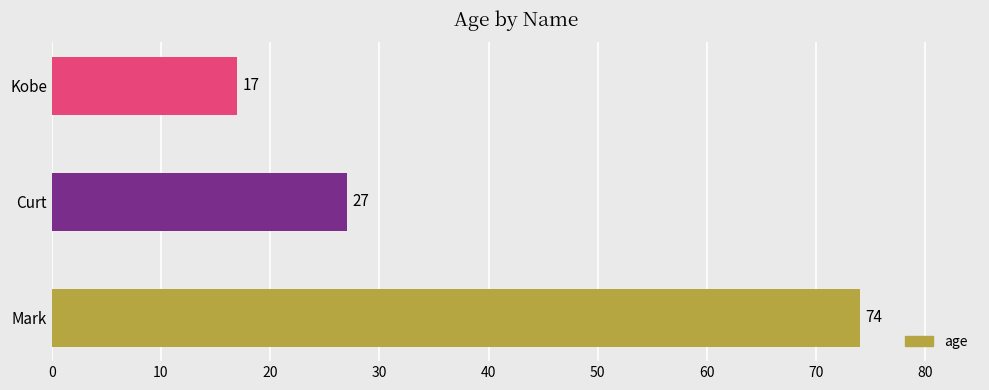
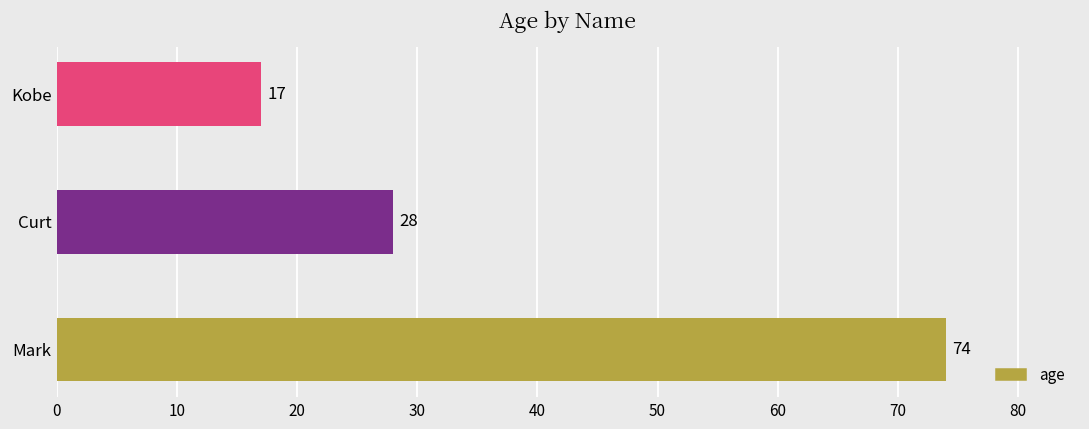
Curt: 27 -> 28
